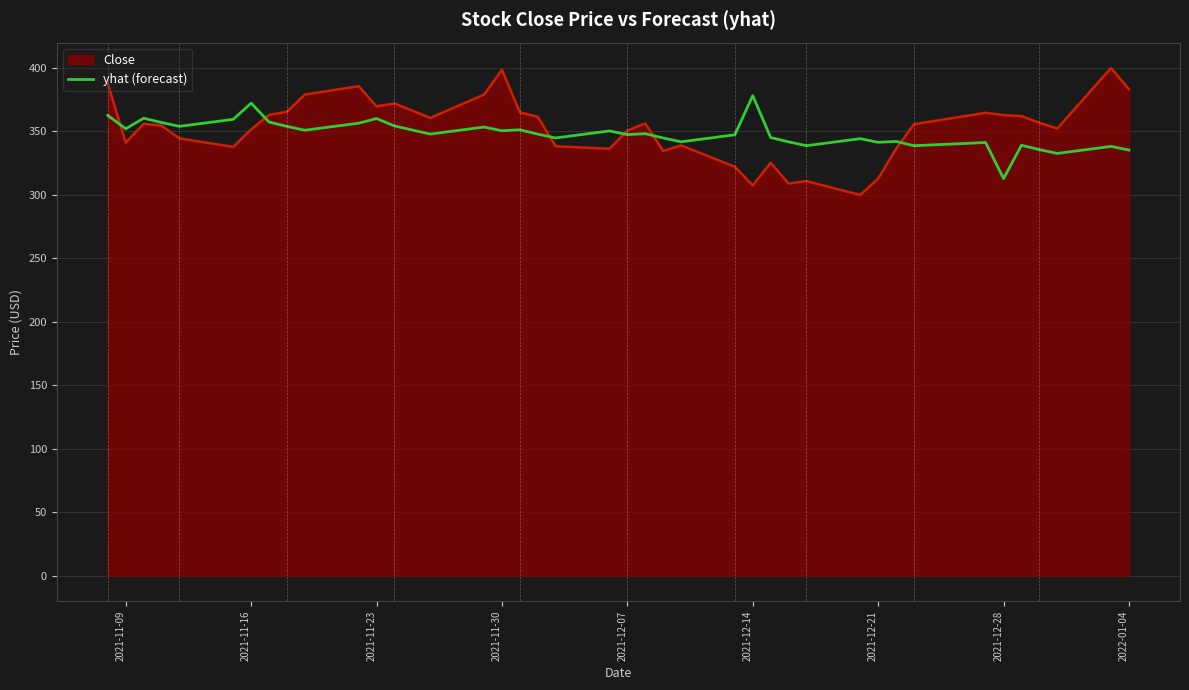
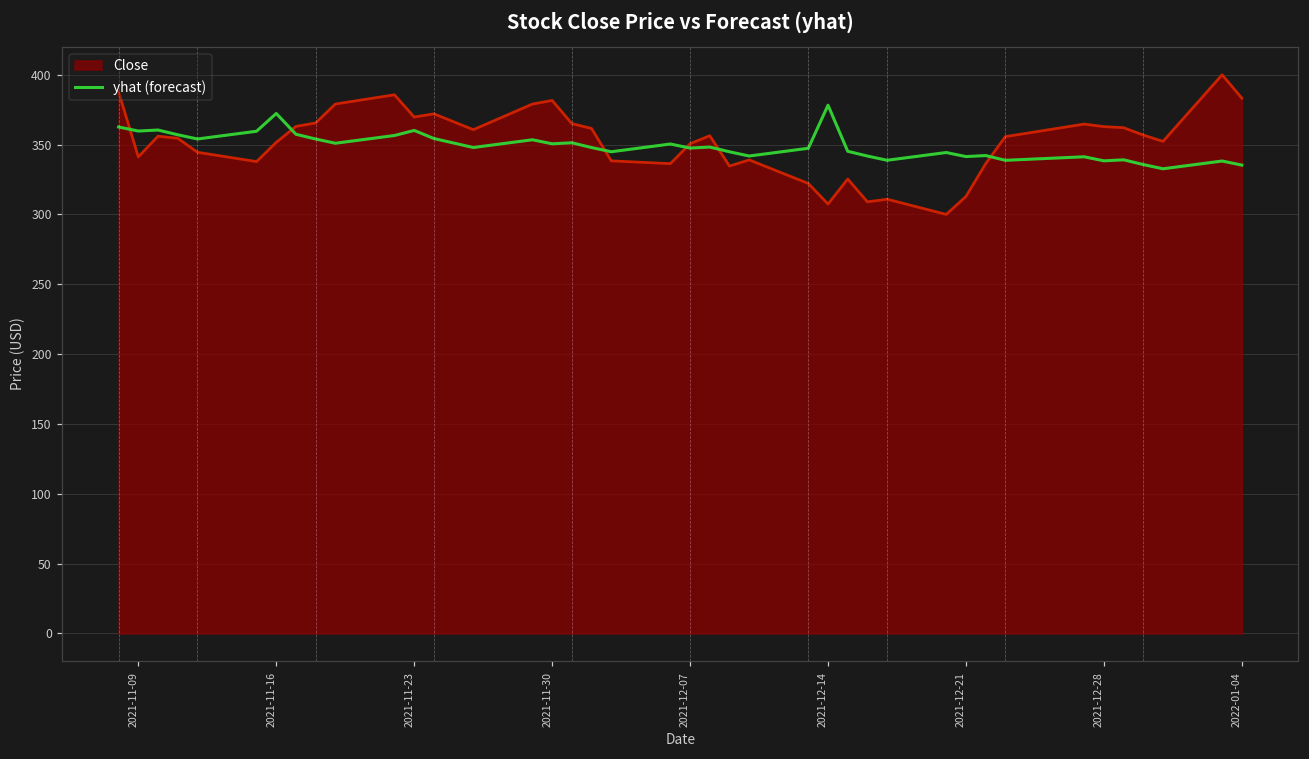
yhat (forecast), 2021-11-09: 352 -> 360
Close, 2021-11-30: 399 -> 382
yhat (forecast), 2021-12-28: 313 -> 338
